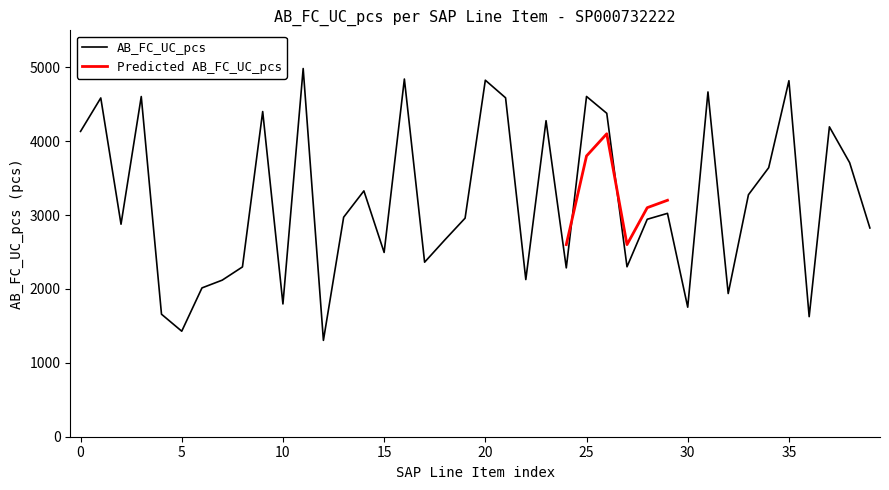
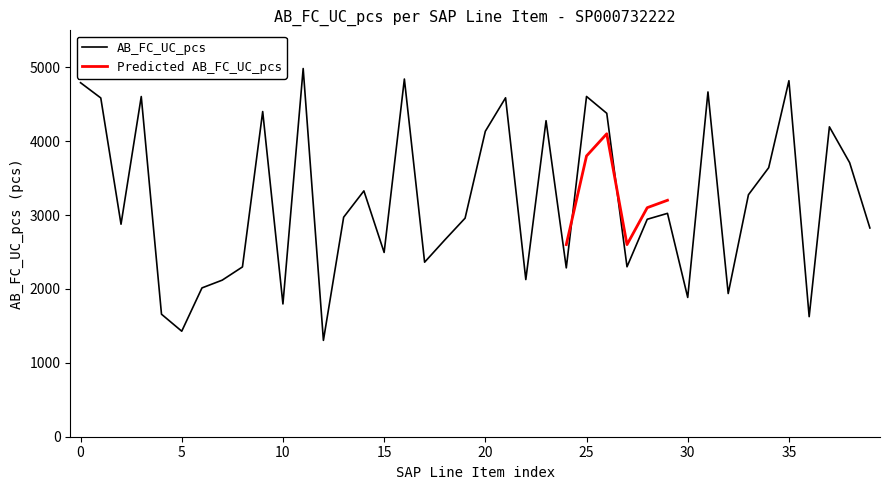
AB_FC_UC_pcs, 0: 4100 -> 4800
AB_FC_UC_pcs, 20: 4800 -> 4100
AB_FC_UC_pcs, 30: 1800 -> 1900
